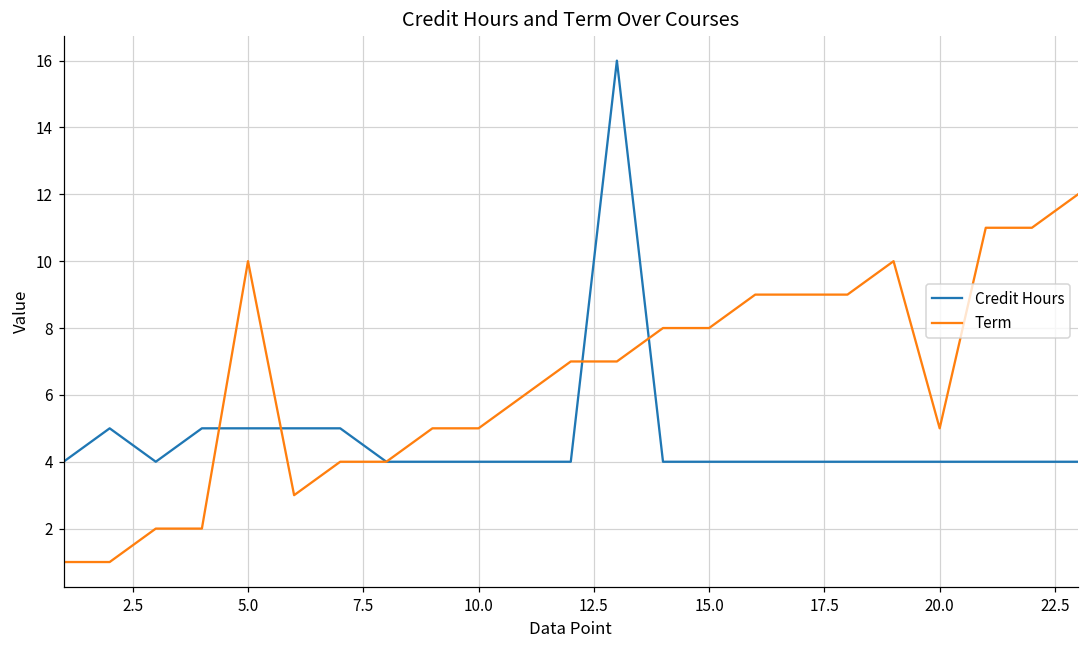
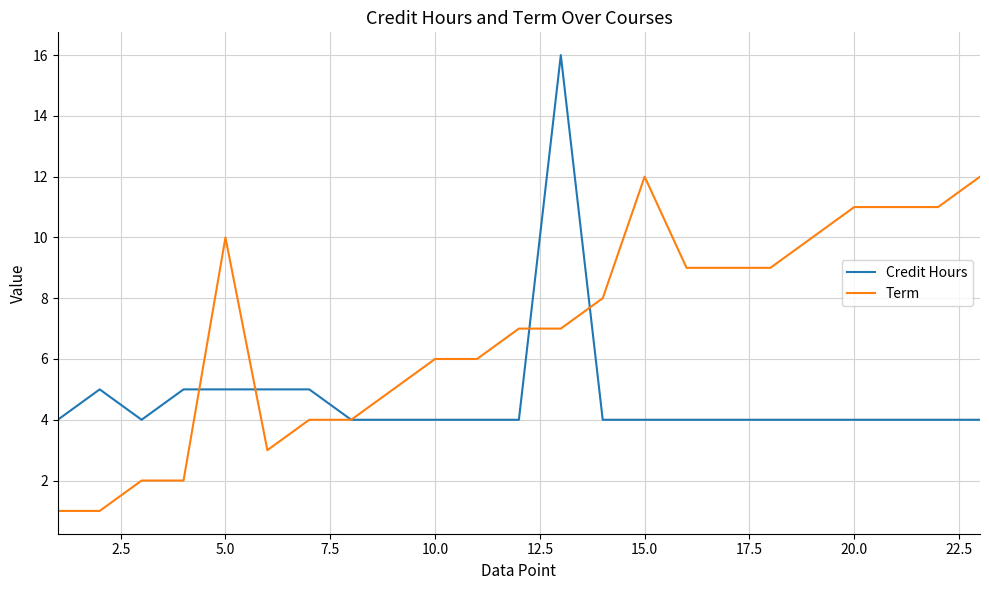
Term, 10.0: 5 -> 6
Term, 15.0: 8 -> 12
Term, 20.0: 5 -> 11
